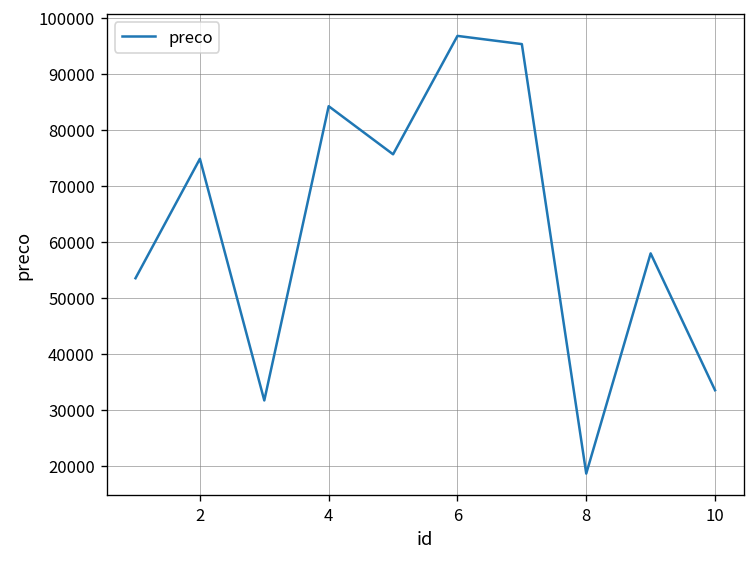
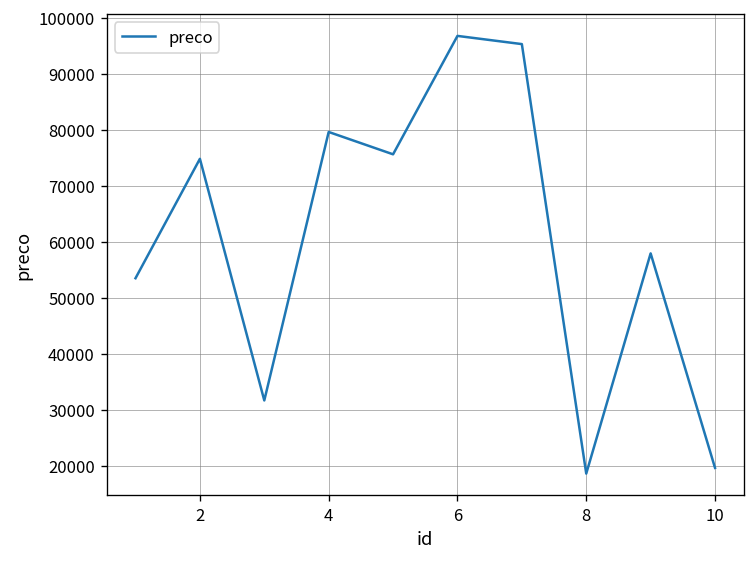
4: 84000 -> 80000
10: 34000 -> 20000
